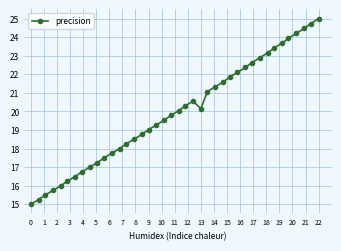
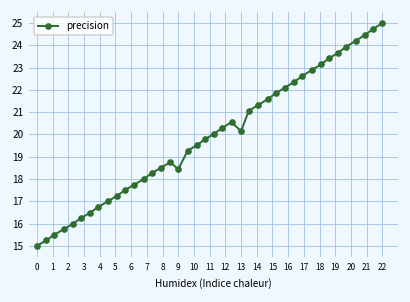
9: 19.0 -> 18.4
